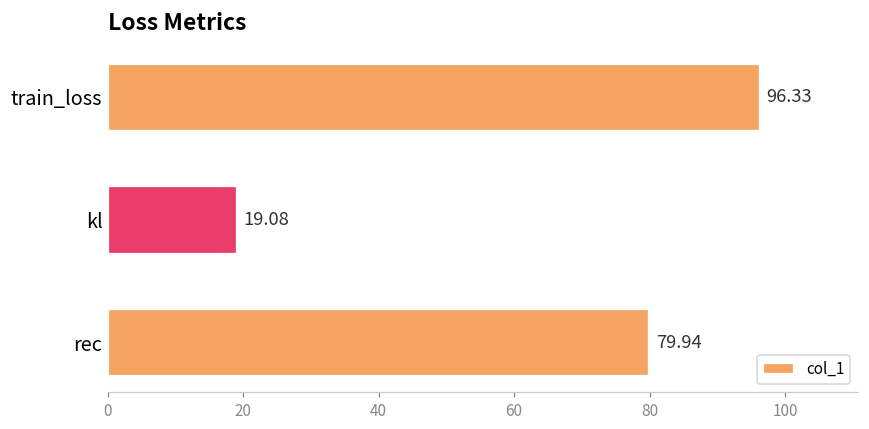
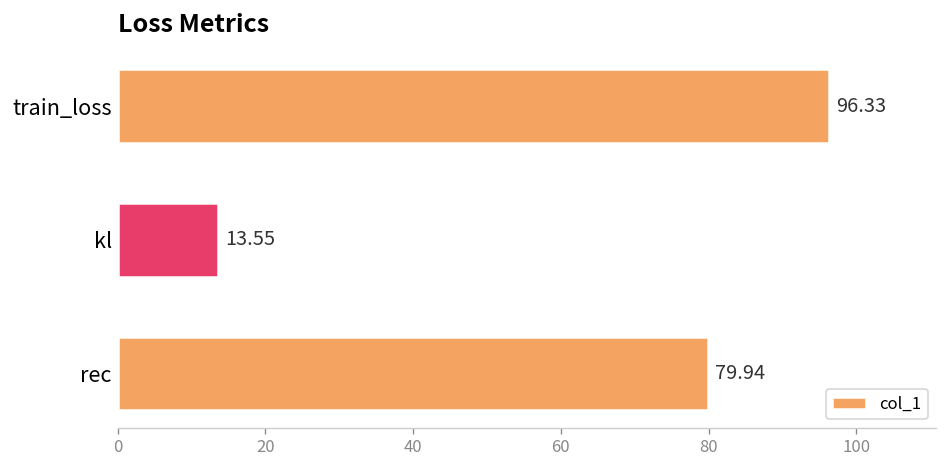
kl: 19.08 -> 13.55
